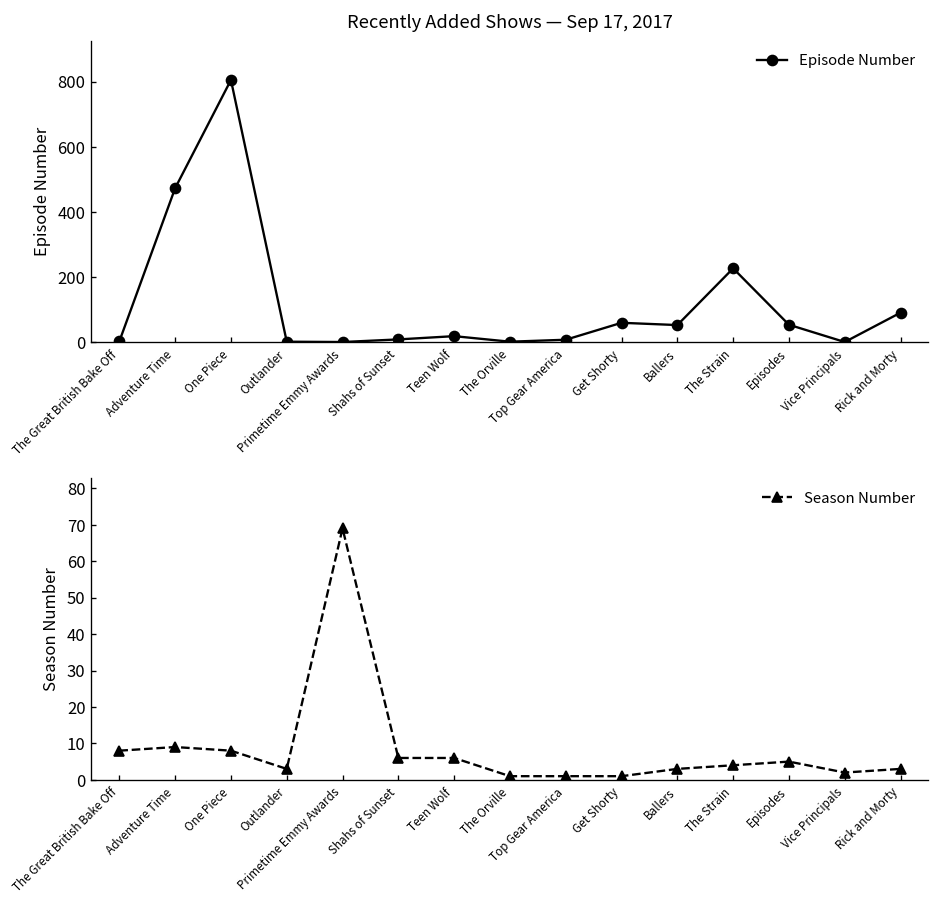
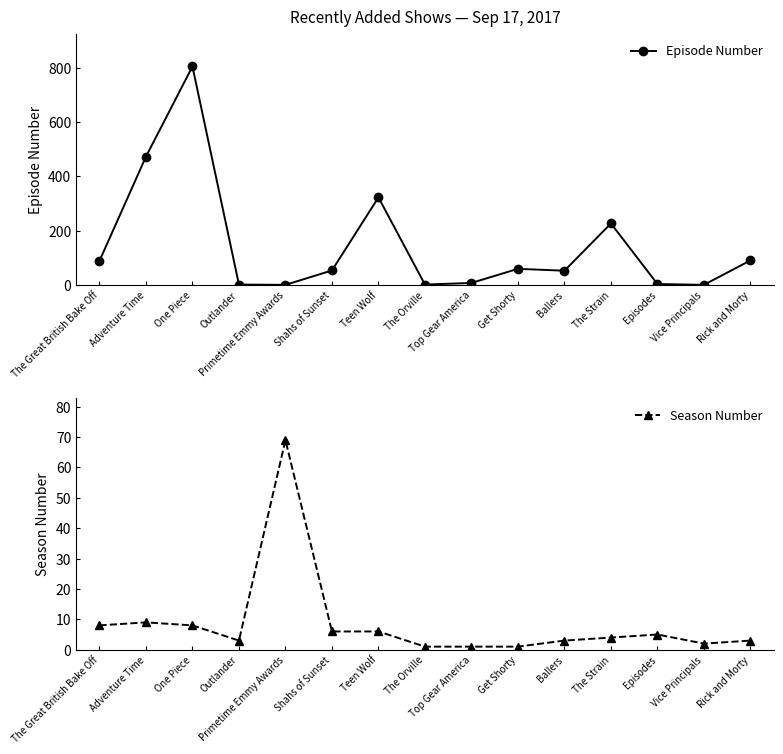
Recently Added Shows — Sep 17, 2017, The Great British Bake Off: 0 -> 90
Recently Added Shows — Sep 17, 2017, Shahs of Sunset: 10 -> 50
Recently Added Shows — Sep 17, 2017, Teen Wolf: 20 -> 320
Recently Added Shows — Sep 17, 2017, Episodes: 50 -> 0
